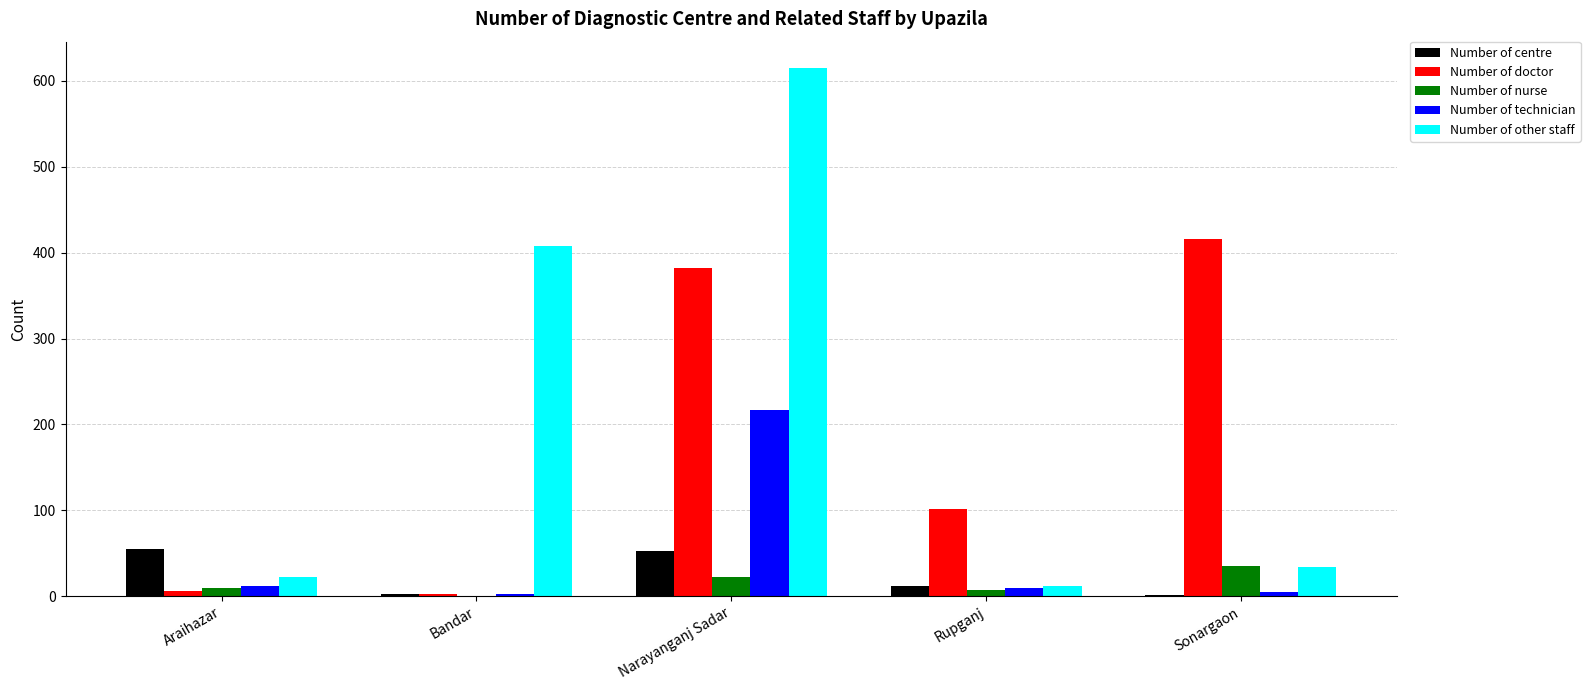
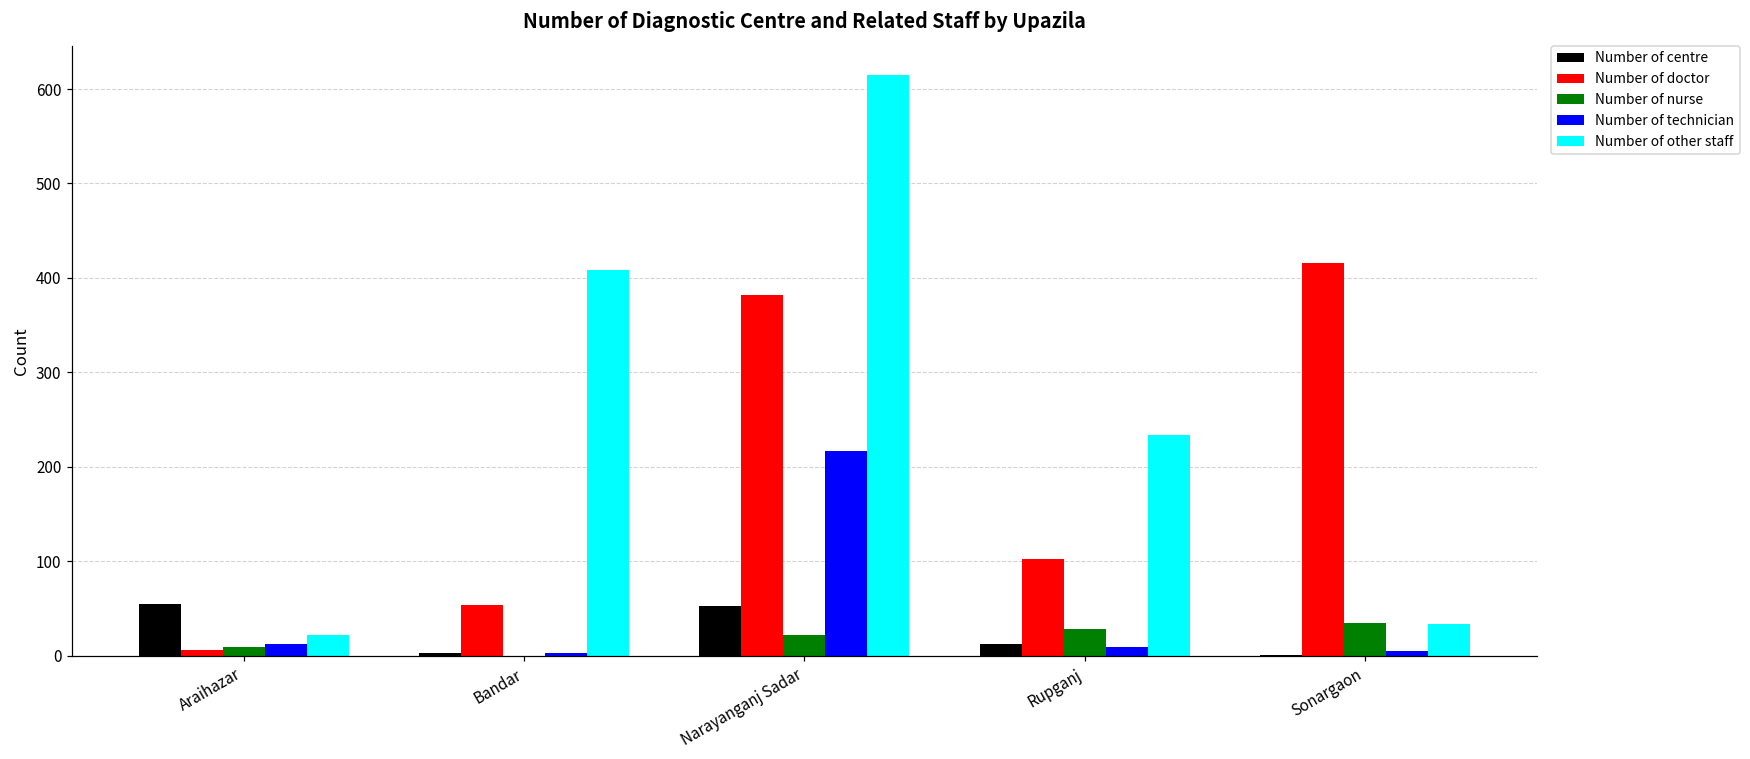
Number of doctor, Bandar: 0 -> 50
Number of nurse, Rupganj: 10 -> 30
Number of other staff, Rupganj: 10 -> 230
